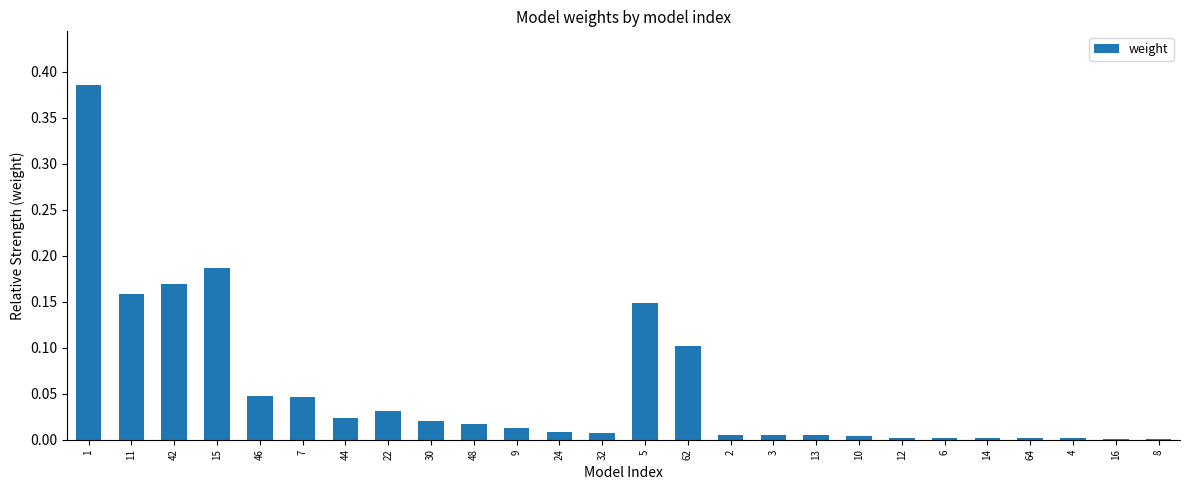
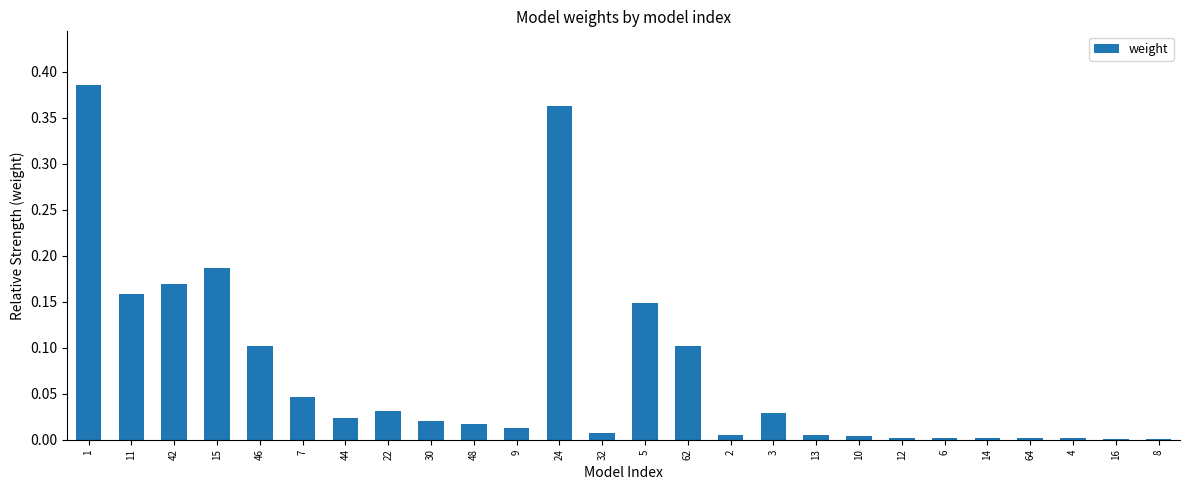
46: 0.05 -> 0.10
24: 0.01 -> 0.36
3: 0.01 -> 0.03
